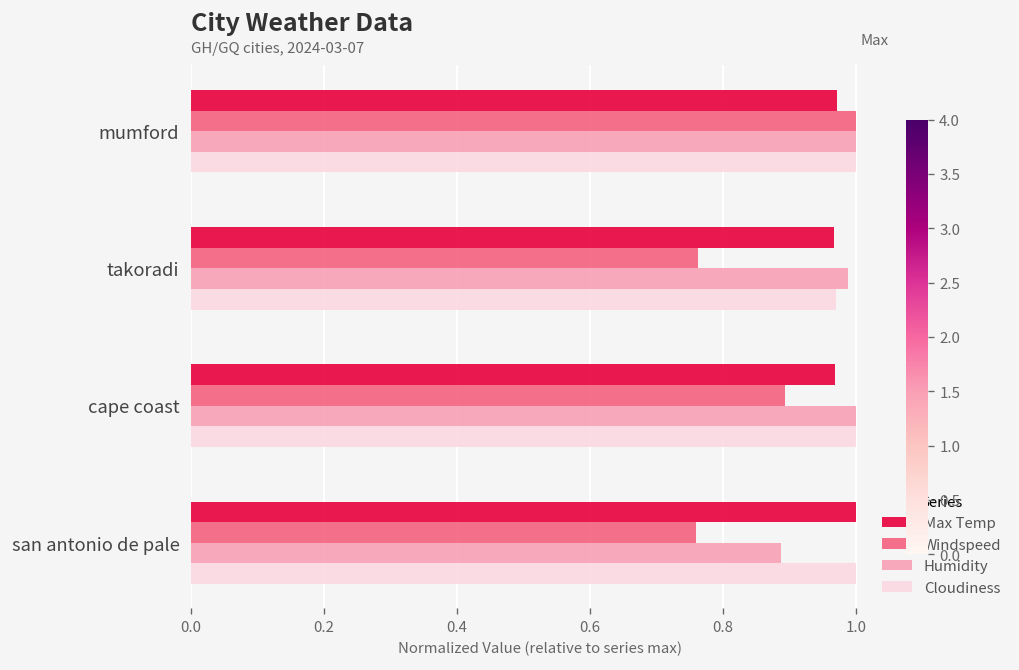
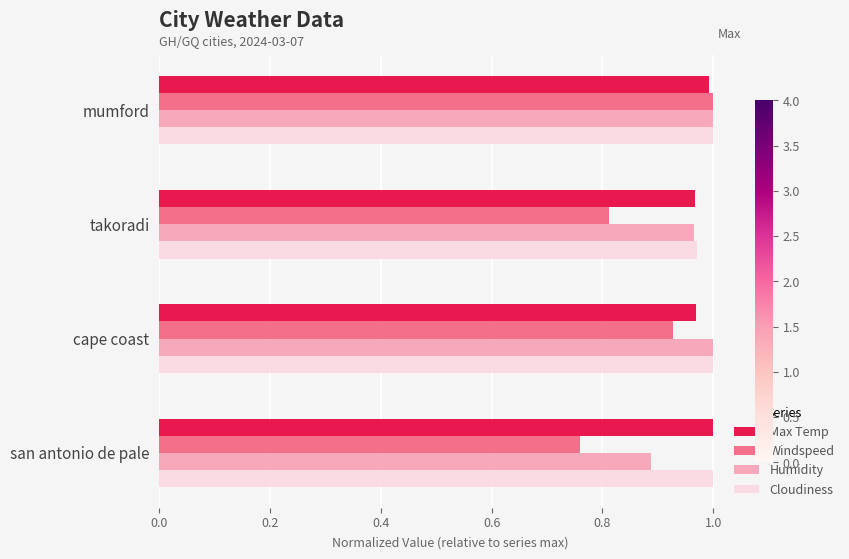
Max Temp, mumford: 0.97 -> 0.99
Windspeed, takoradi: 0.76 -> 0.81
Humidity, takoradi: 0.99 -> 0.97
Windspeed, cape coast: 0.89 -> 0.93
